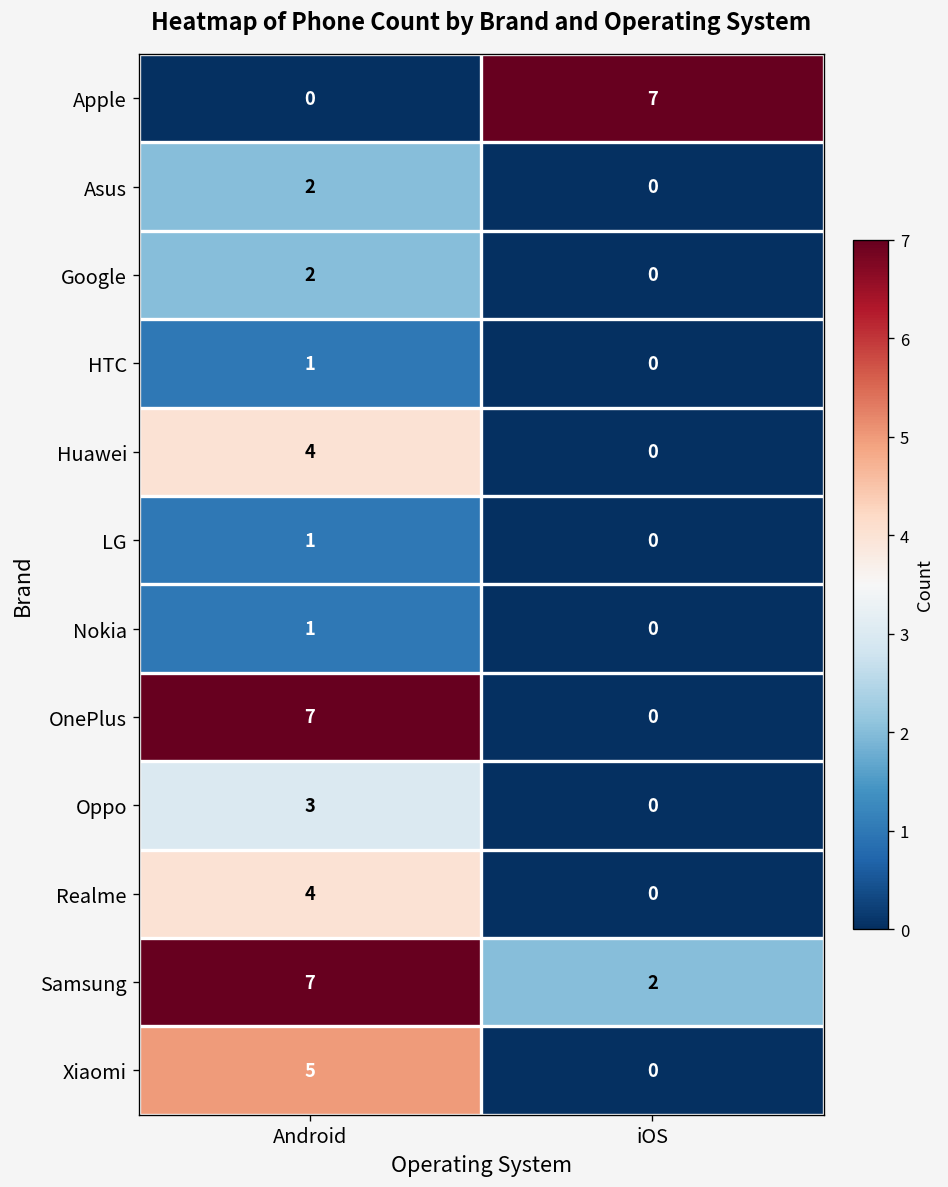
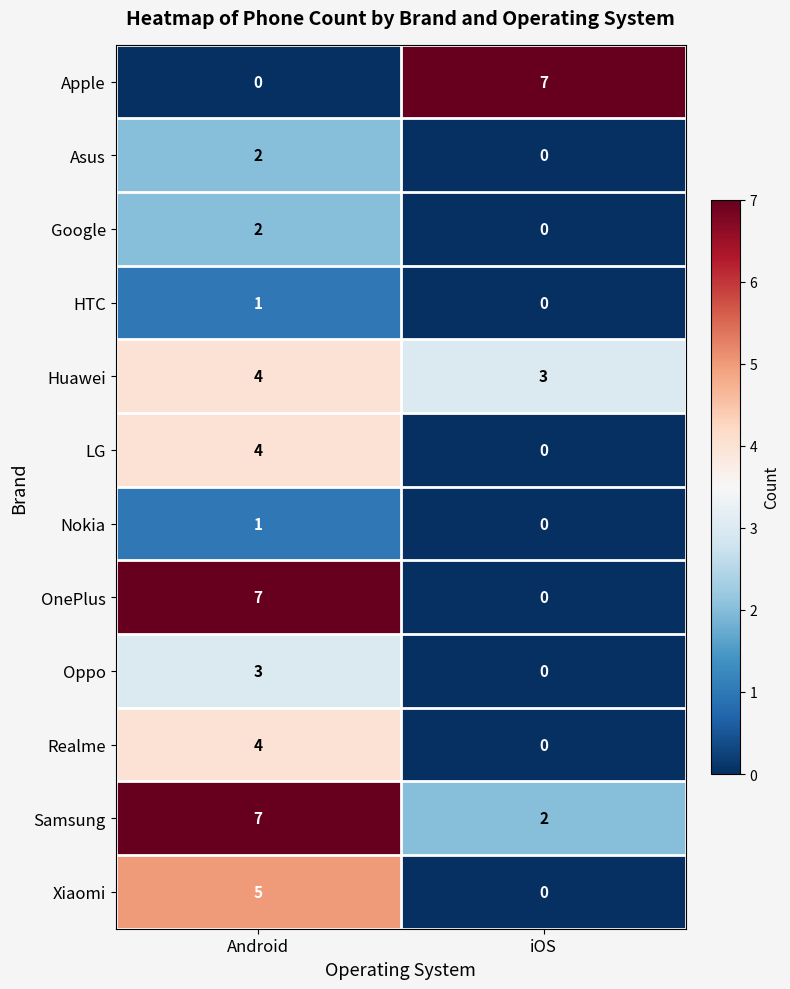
Huawei, iOS: 0 -> 3
LG, Android: 1 -> 4
